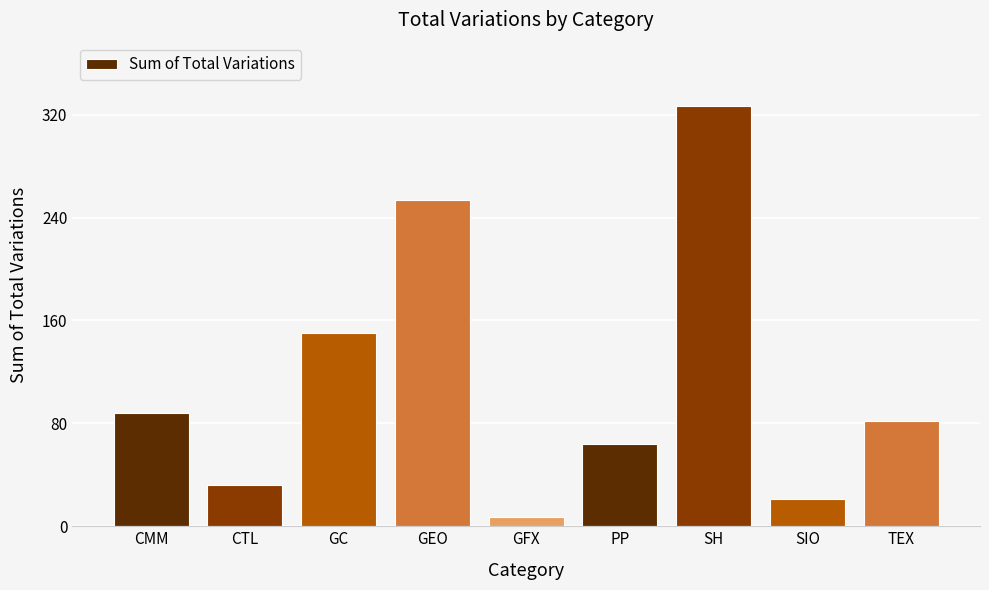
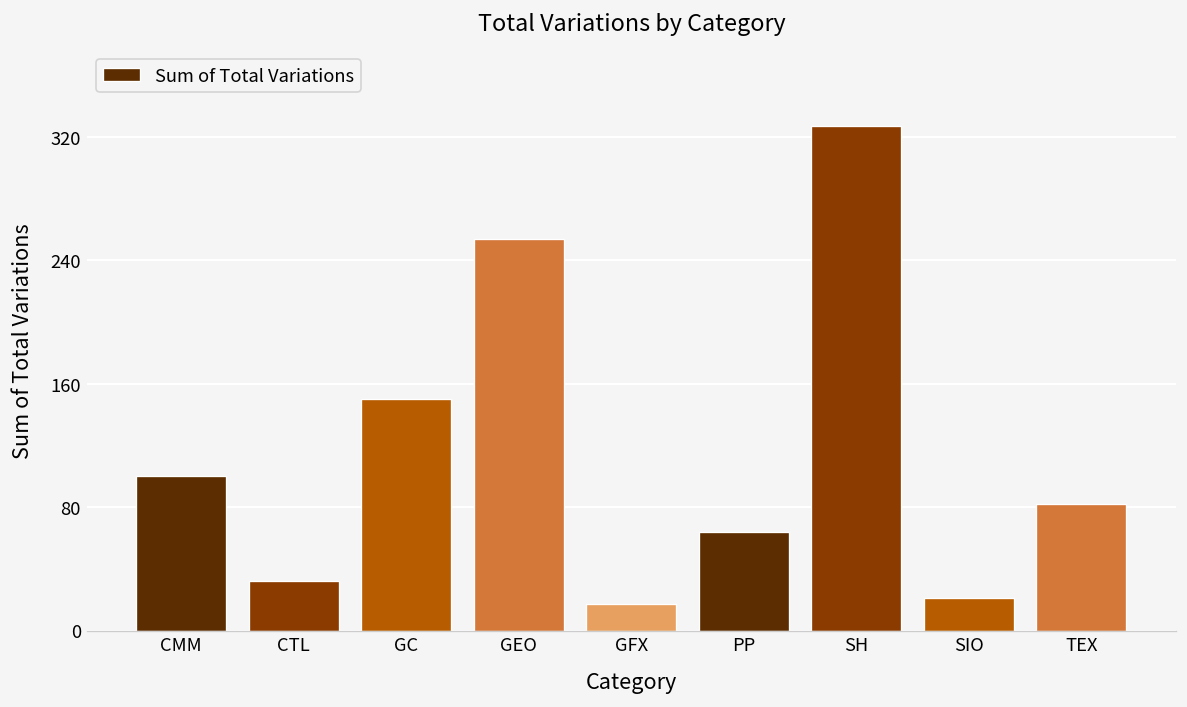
CMM: 88 -> 100
GFX: 7 -> 17
